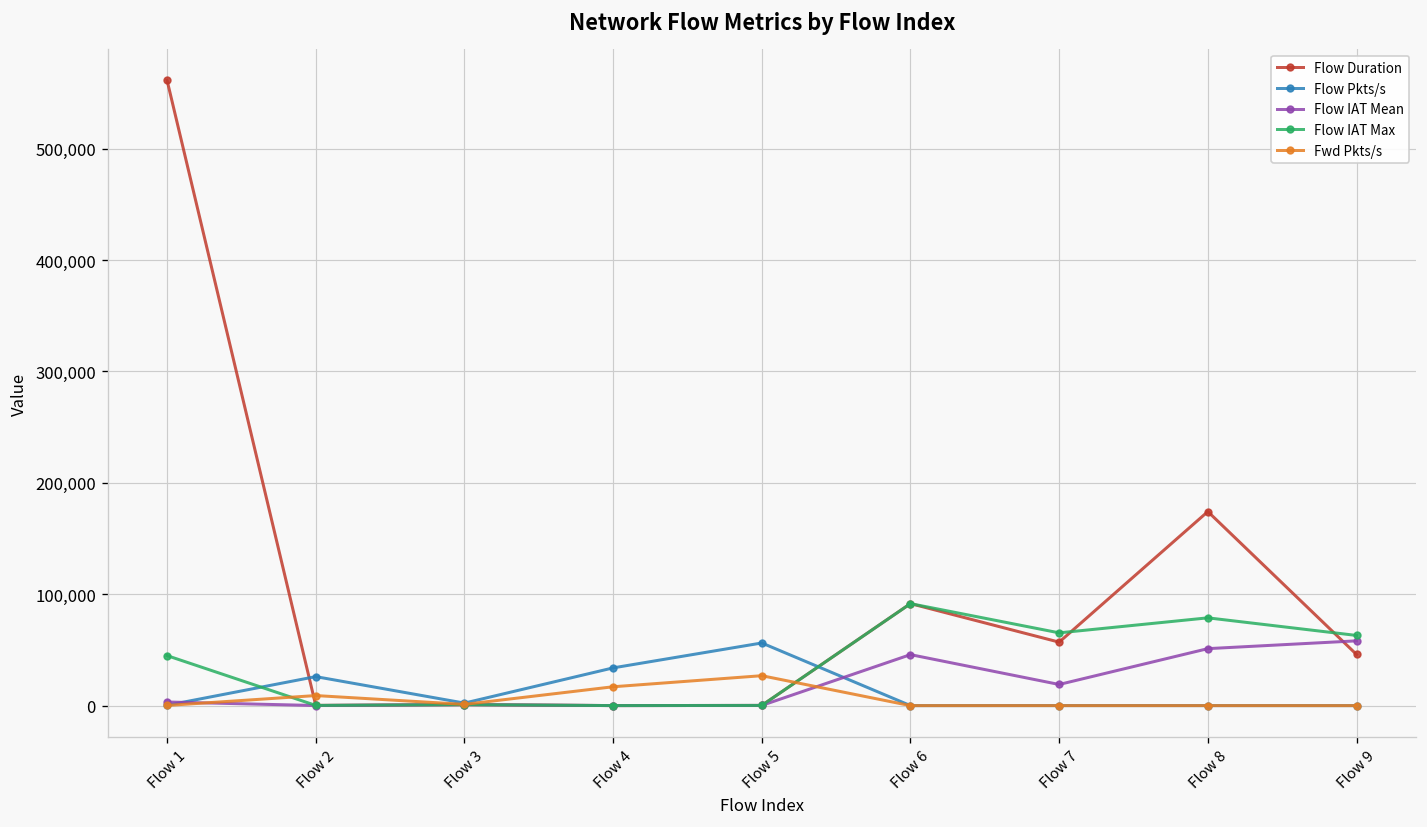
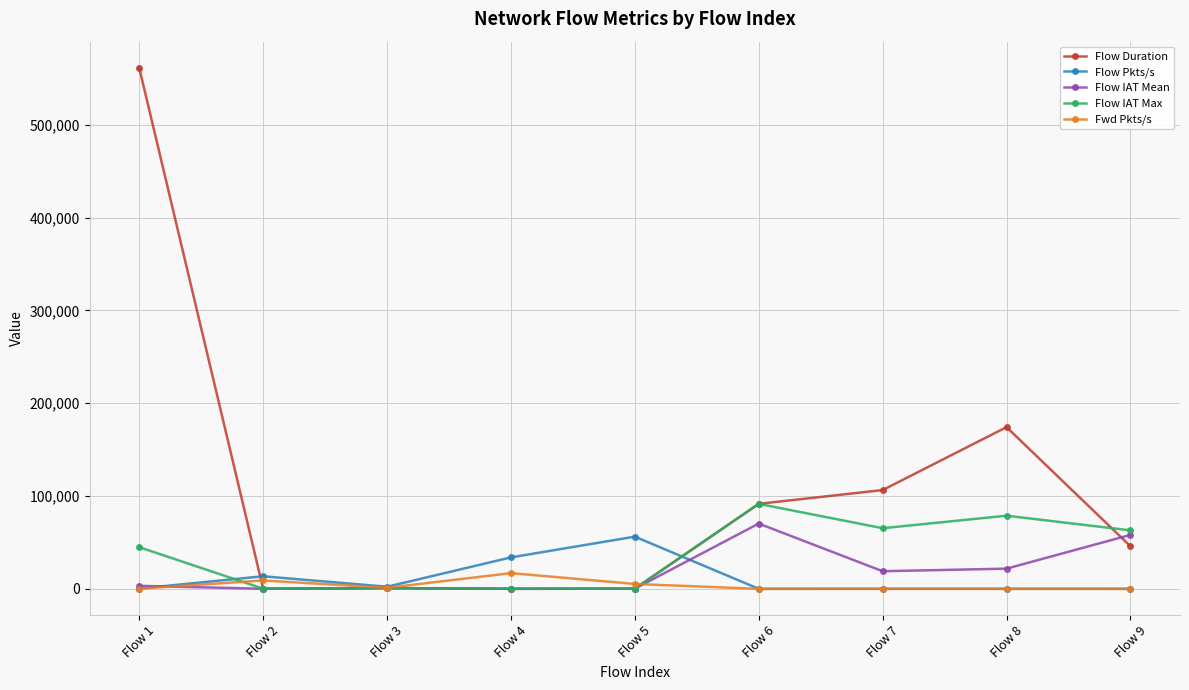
Flow Pkts/s, Flow 2: 30,000 -> 10,000
Fwd Pkts/s, Flow 5: 30,000 -> 10,000
Flow IAT Mean, Flow 6: 50,000 -> 70,000
Flow Duration, Flow 7: 60,000 -> 110,000
Flow IAT Mean, Flow 8: 50,000 -> 20,000
